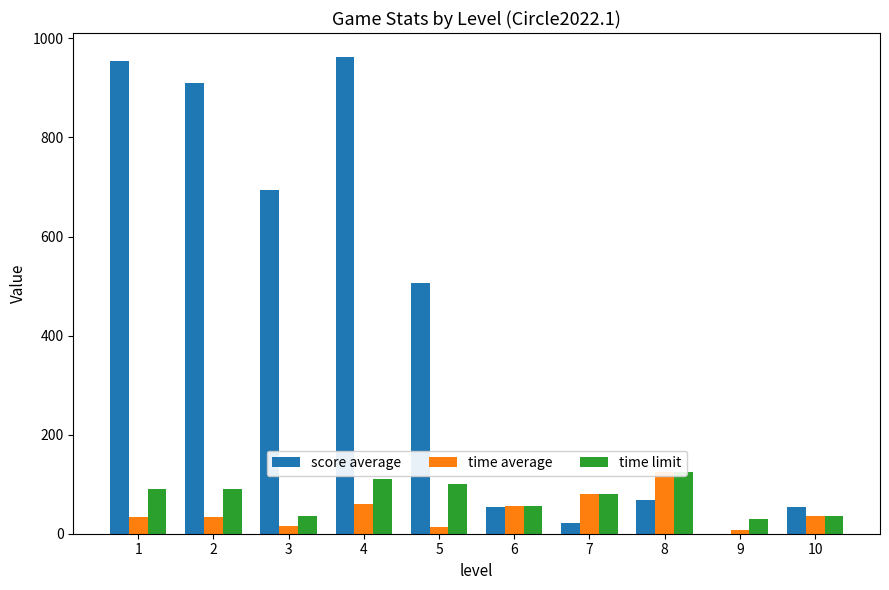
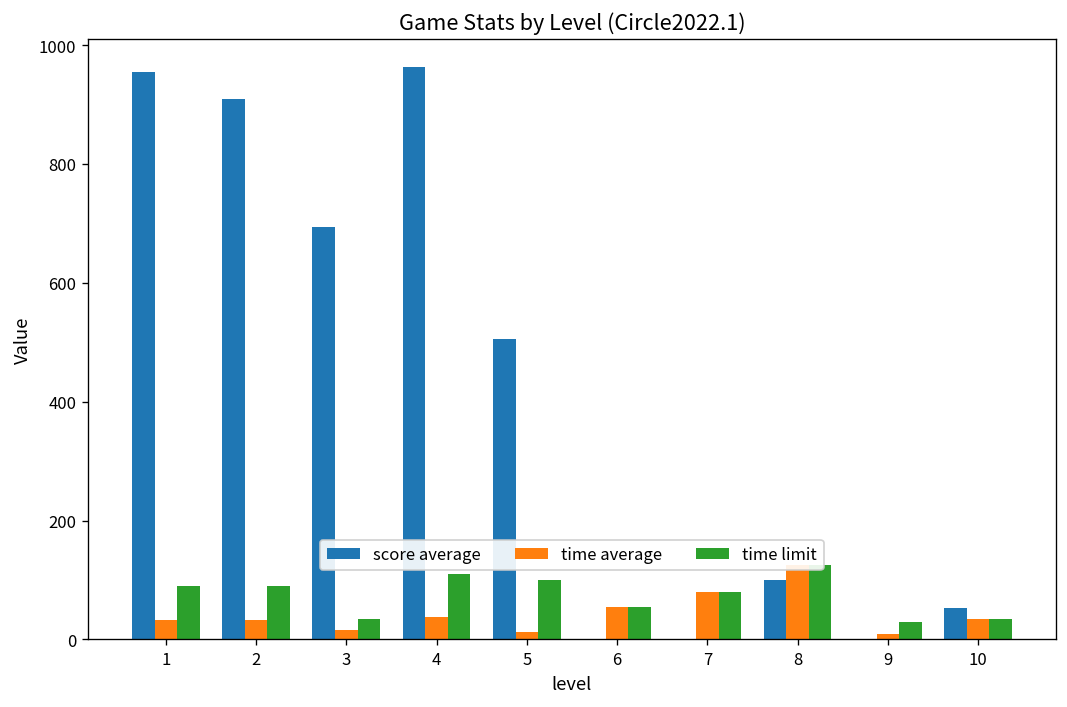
time average, 4: 60 -> 40
score average, 6: 50 -> 0
score average, 7: 20 -> 0
score average, 8: 70 -> 100
